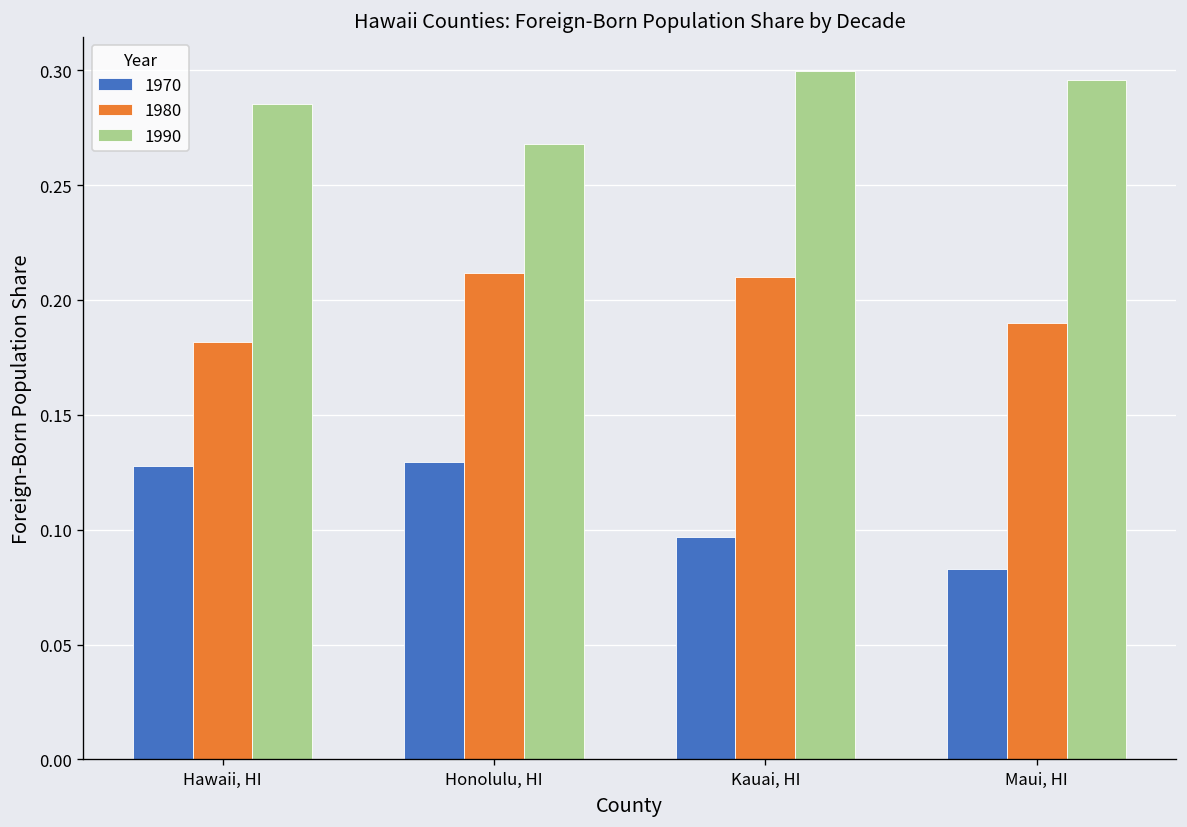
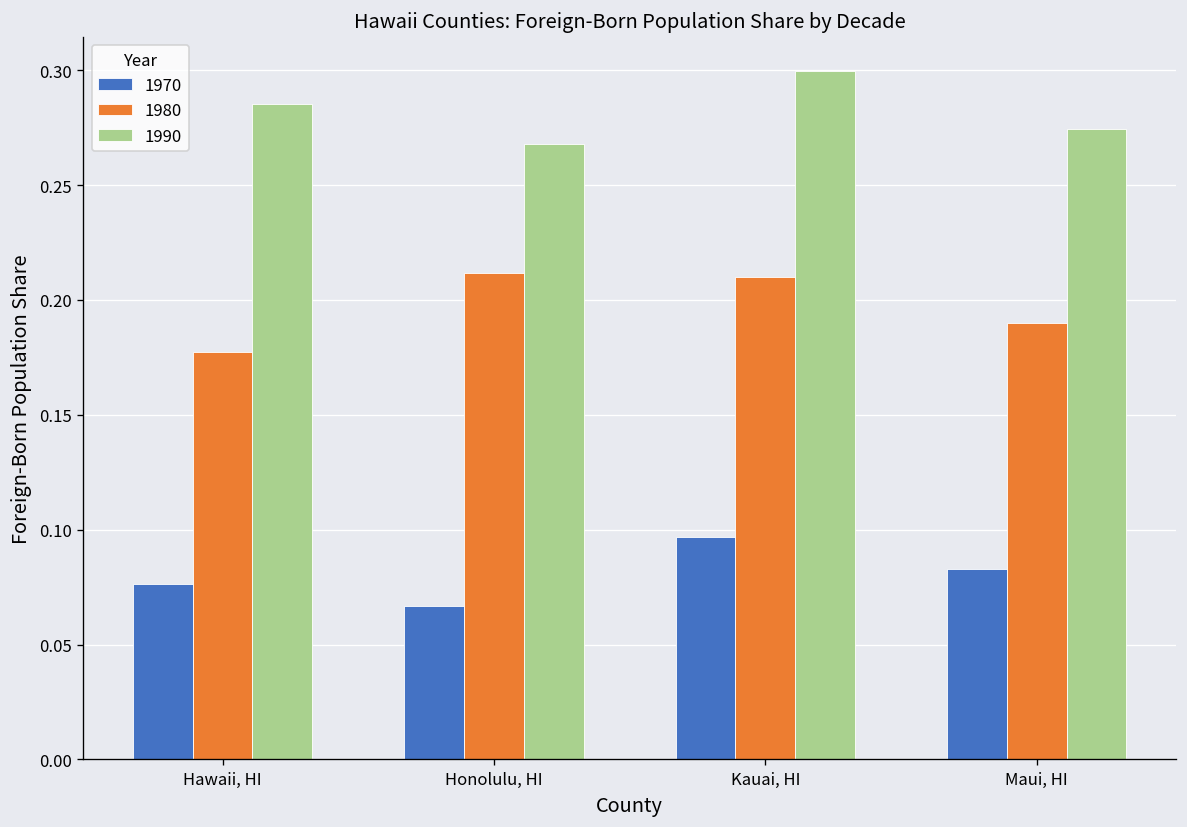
1970, Hawaii, HI: 0.128 -> 0.076
1980, Hawaii, HI: 0.182 -> 0.177
1970, Honolulu, HI: 0.129 -> 0.067
1990, Maui, HI: 0.296 -> 0.274
